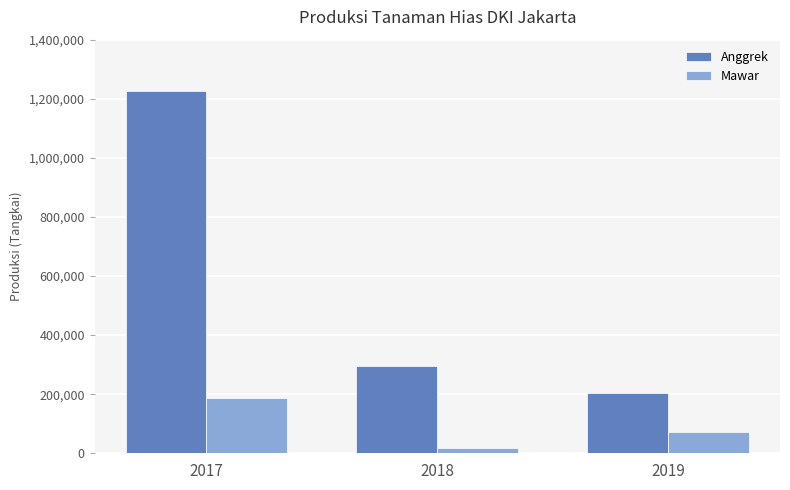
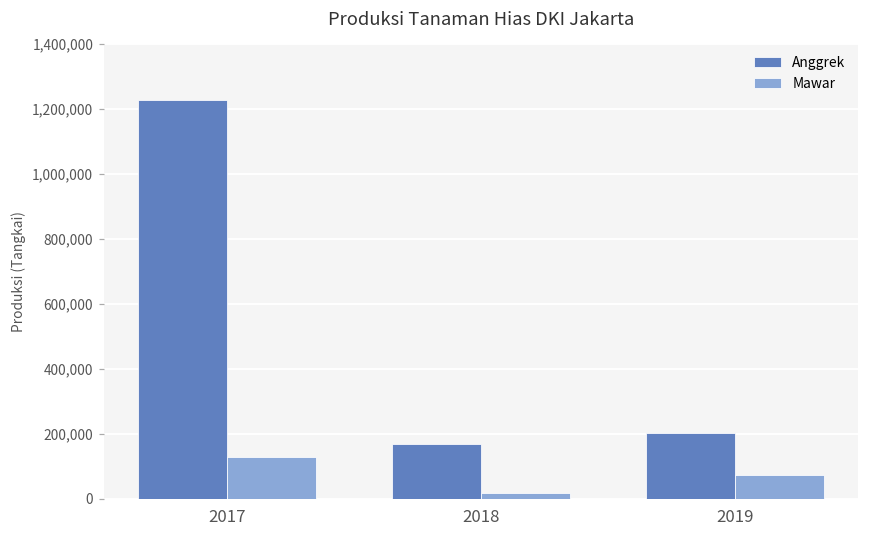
Mawar, 2017: 190,000 -> 130,000
Anggrek, 2018: 300,000 -> 170,000
